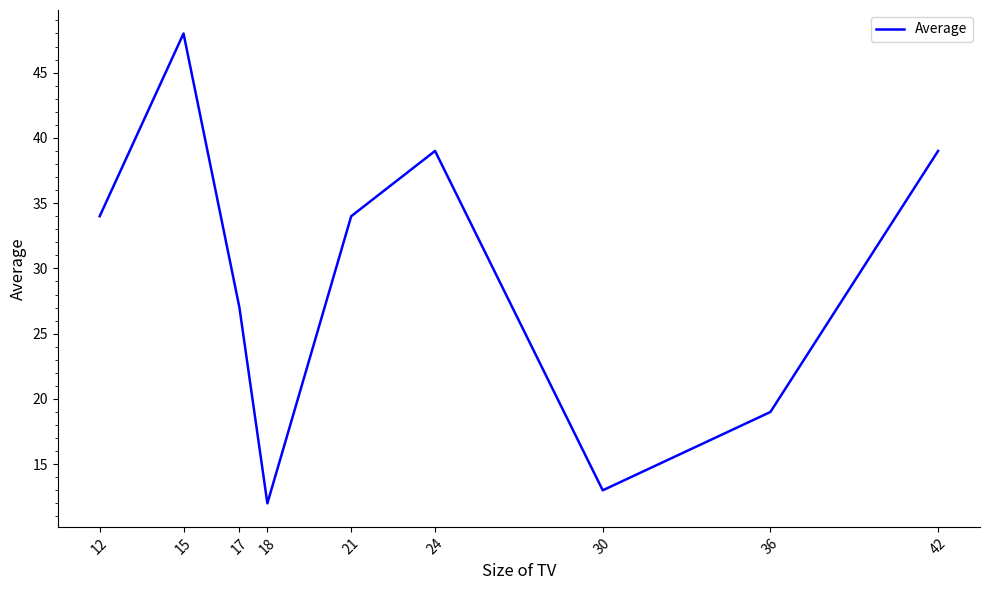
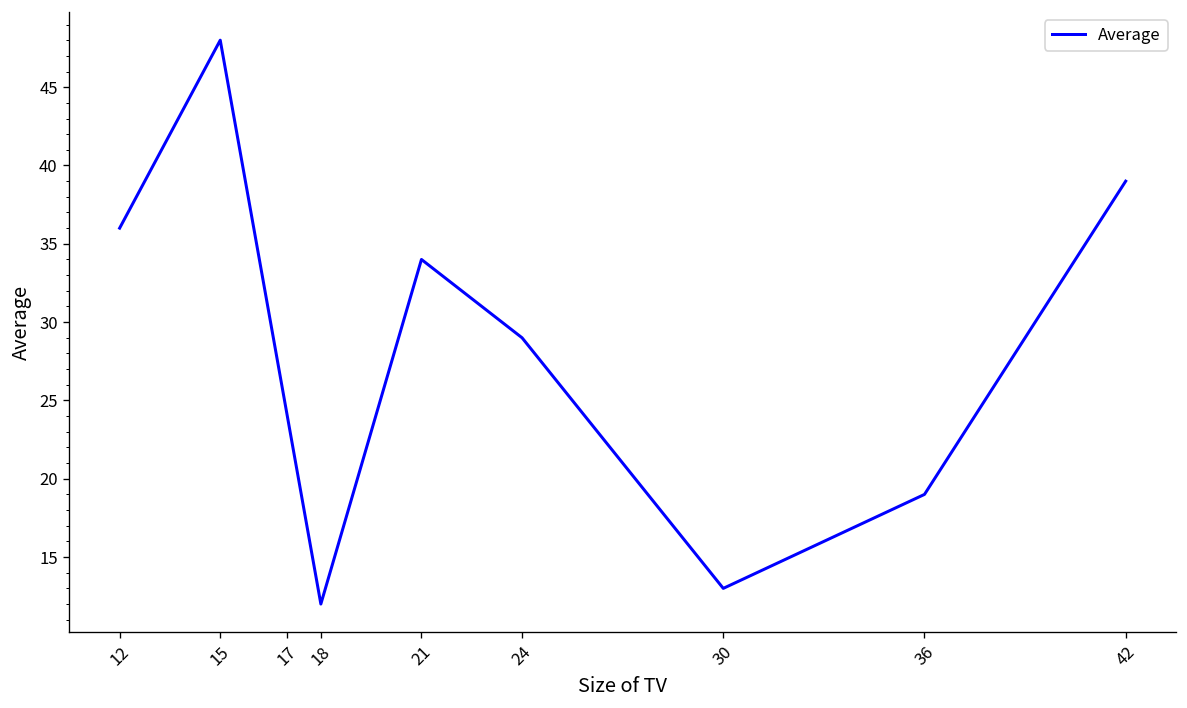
12: 34 -> 36
17: 27 -> 24
24: 39 -> 29
